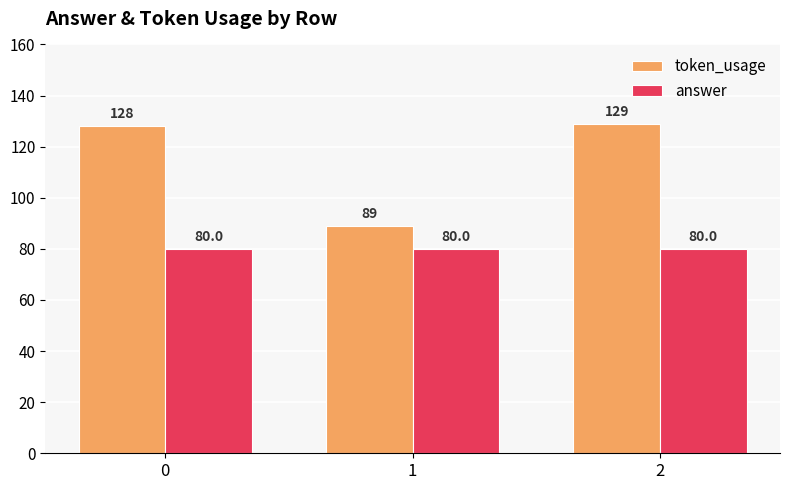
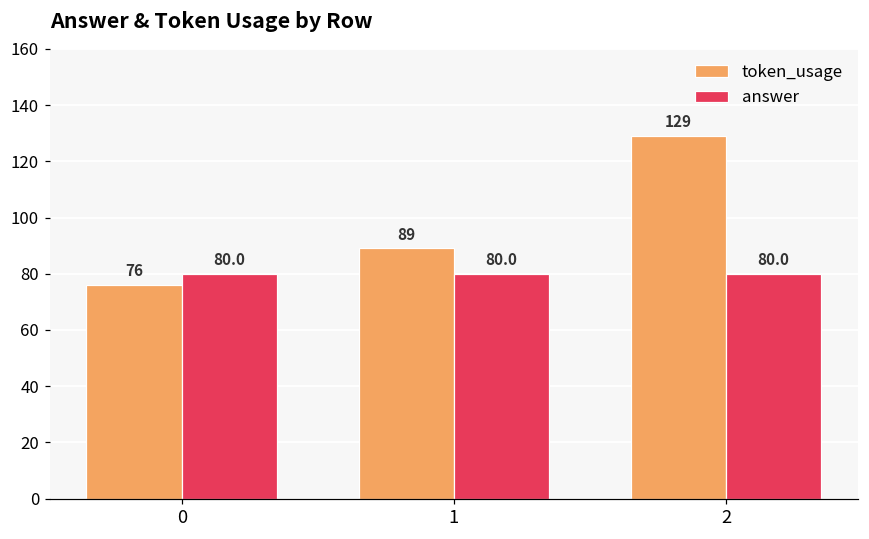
token_usage, 0: 128 -> 76
